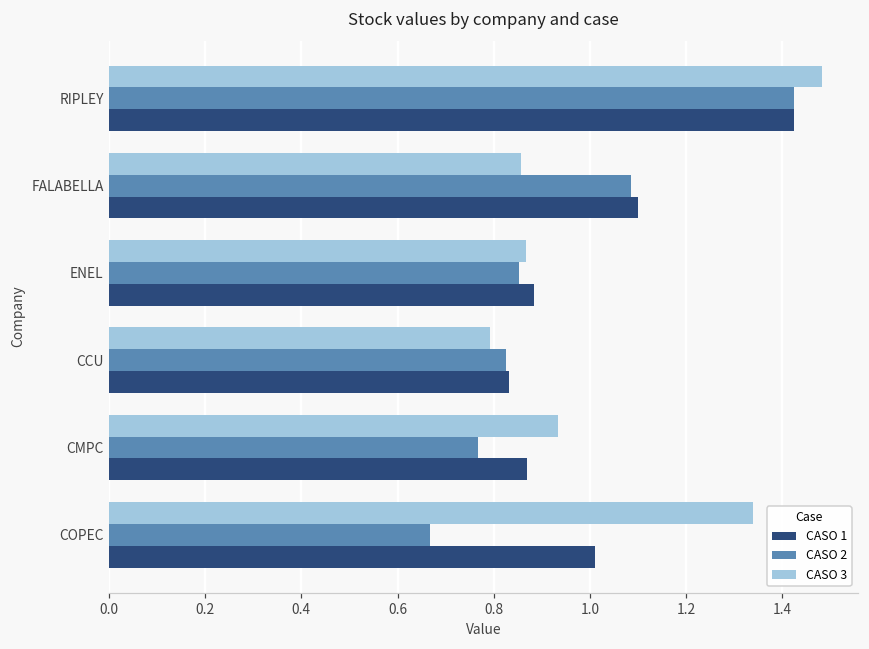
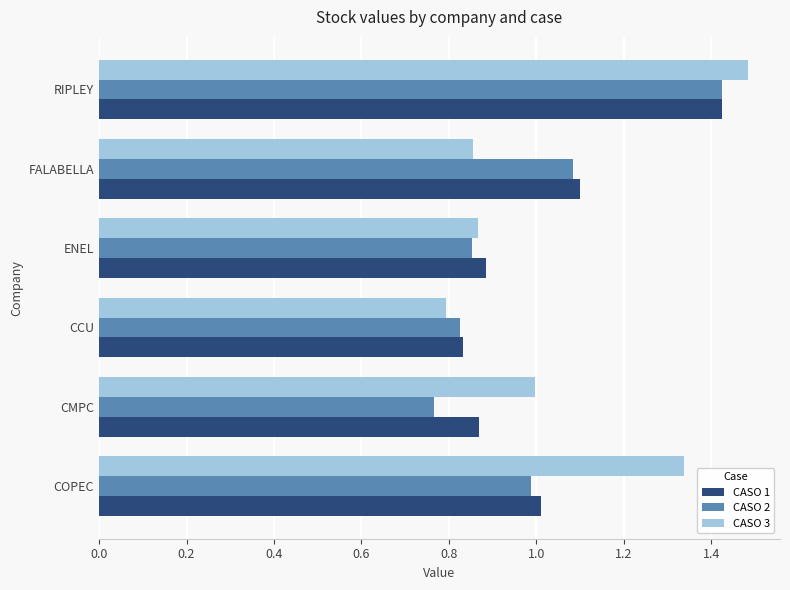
CASO 3, CMPC: 0.93 -> 1.00
CASO 2, COPEC: 0.67 -> 0.99
